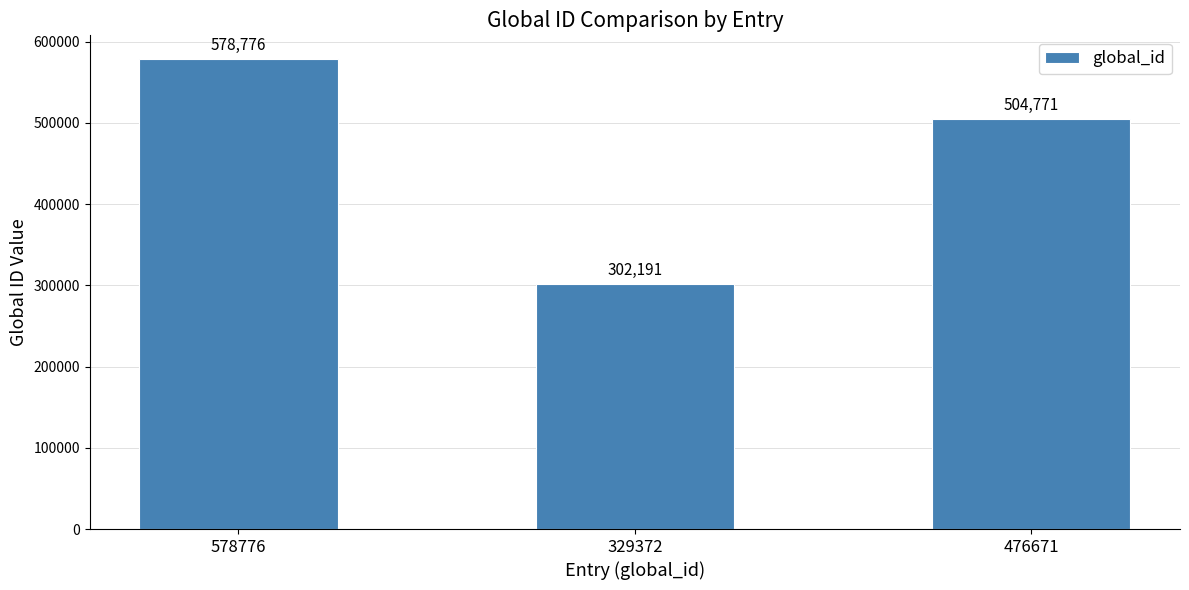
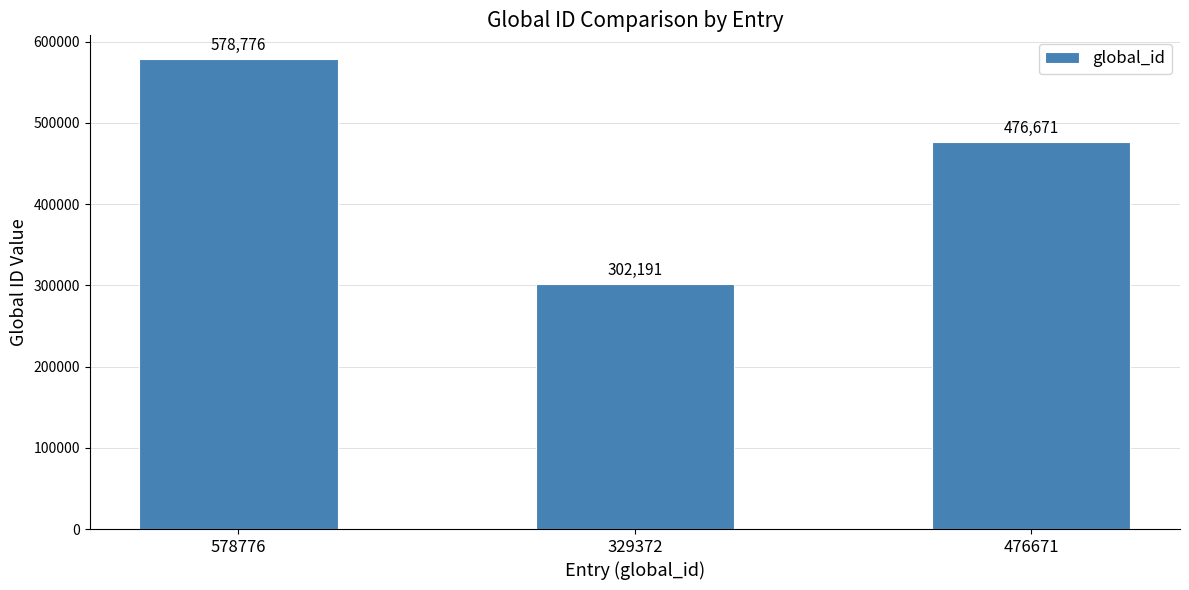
476671: 504,771 -> 476,671
